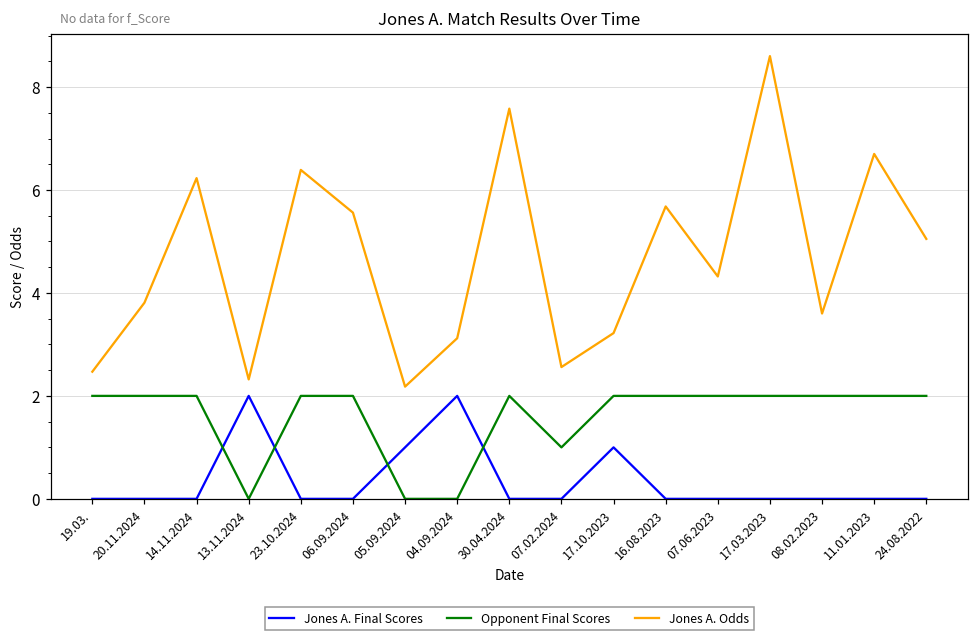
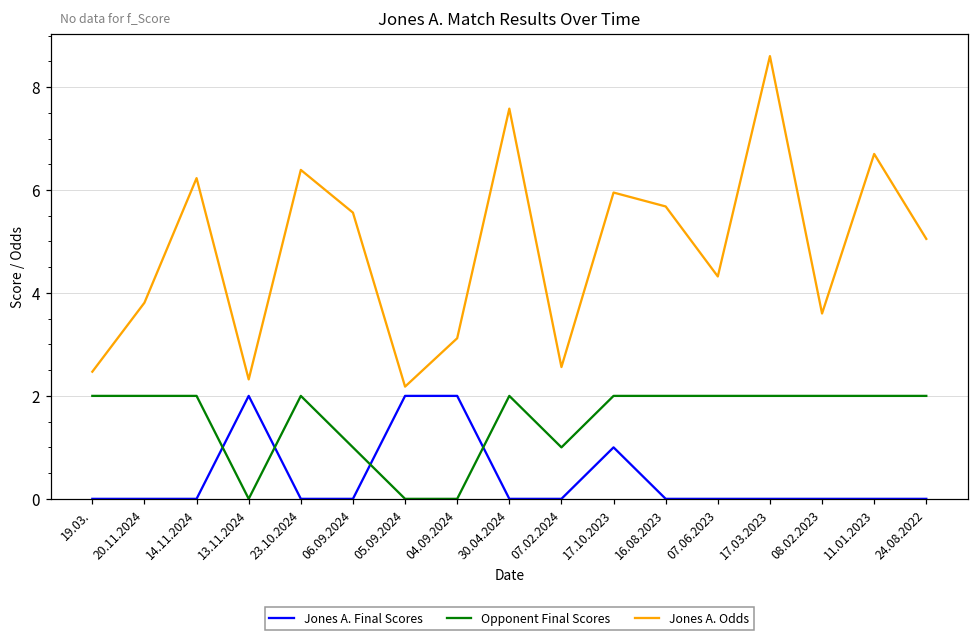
Opponent Final Scores, 06.09.2024: 2 -> 1
Jones A. Final Scores, 05.09.2024: 1 -> 2
Jones A. Odds, 17.10.2023: 3.2 -> 6.0
